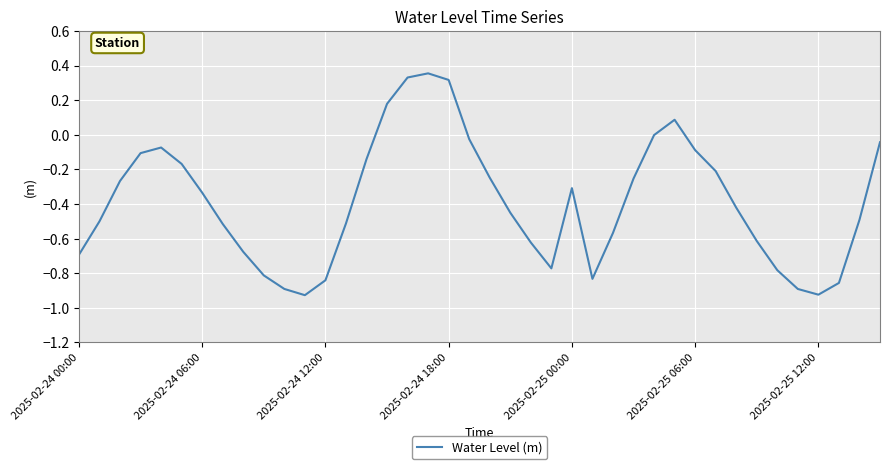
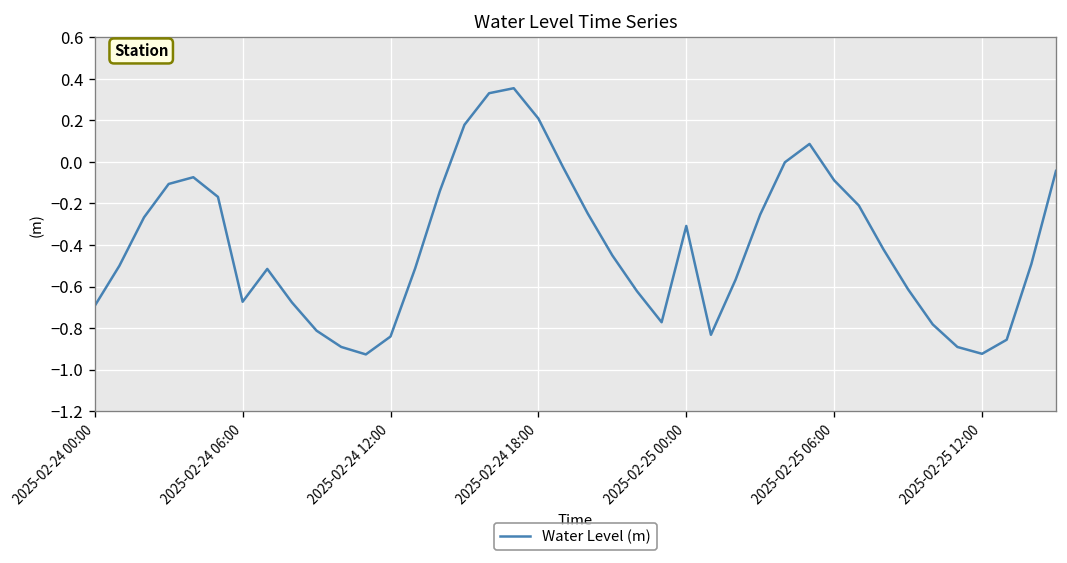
2025-02-24 06:00: -0.33 -> -0.67
2025-02-24 18:00: 0.32 -> 0.21
